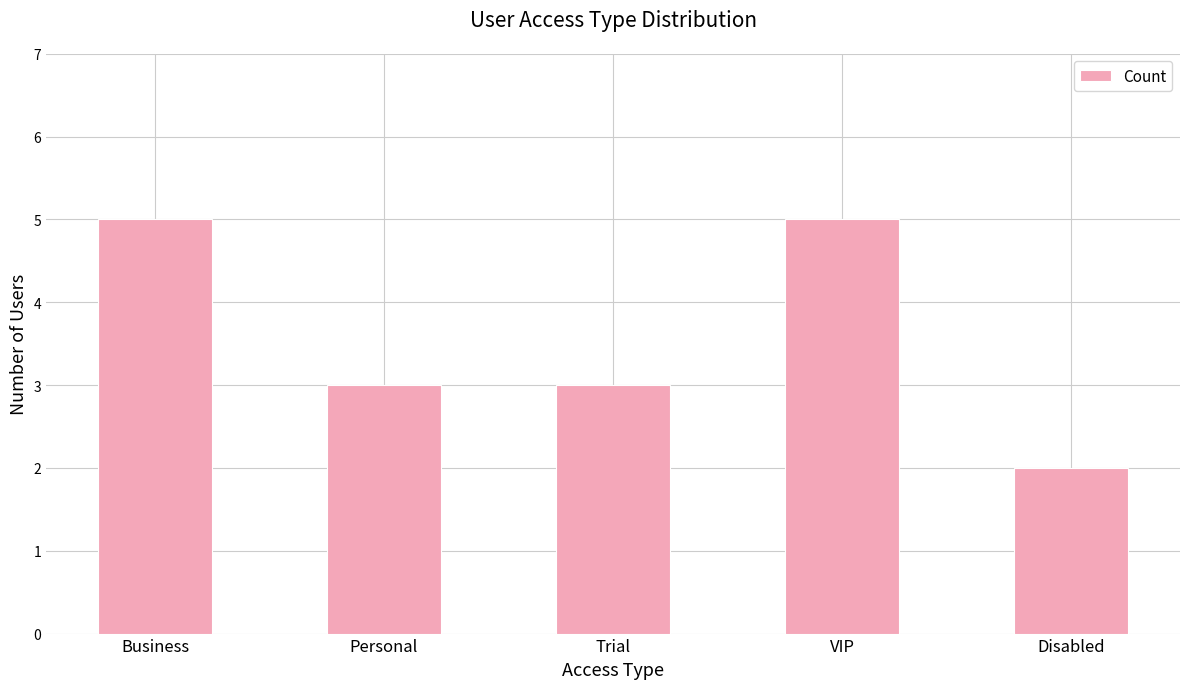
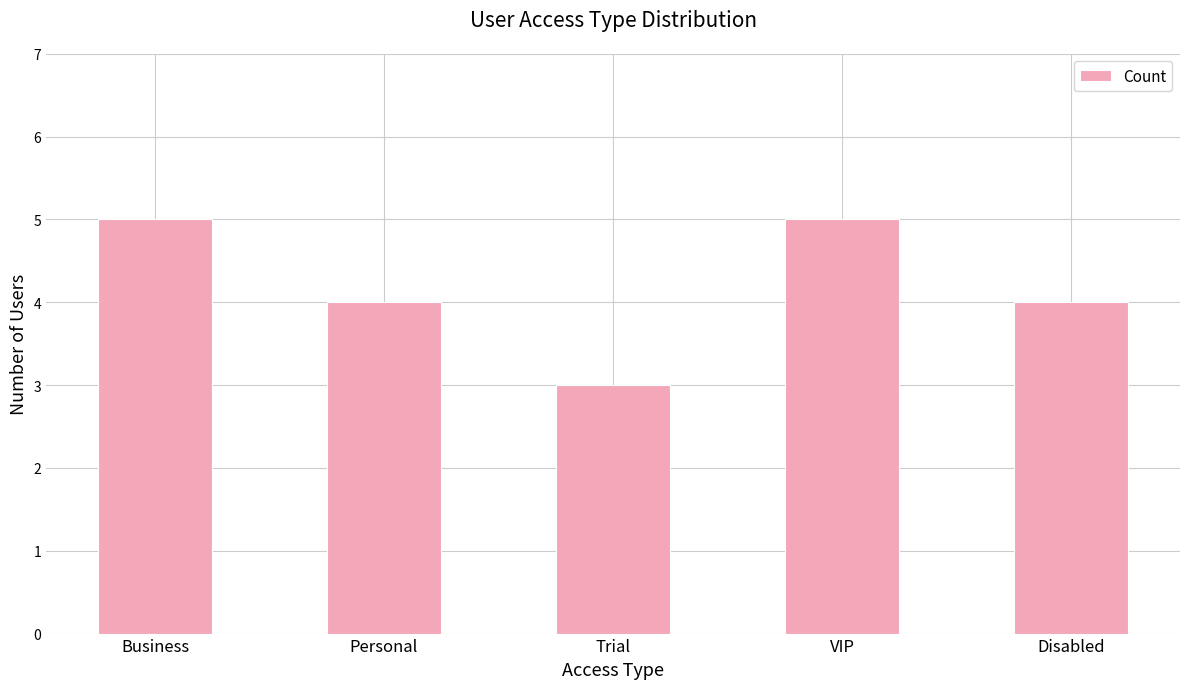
Personal: 3 -> 4
Disabled: 2 -> 4
